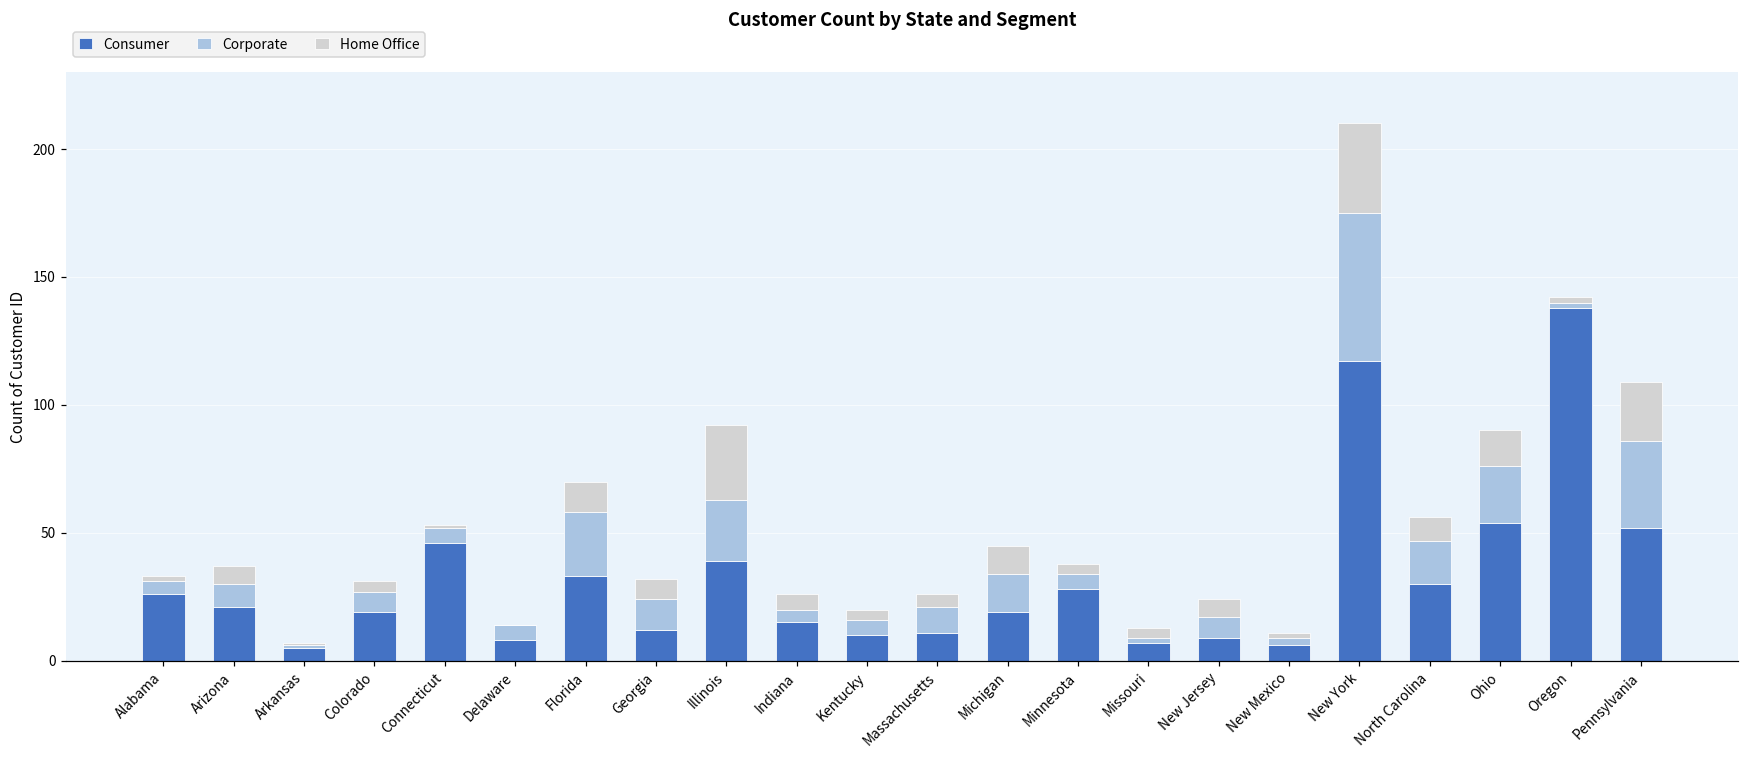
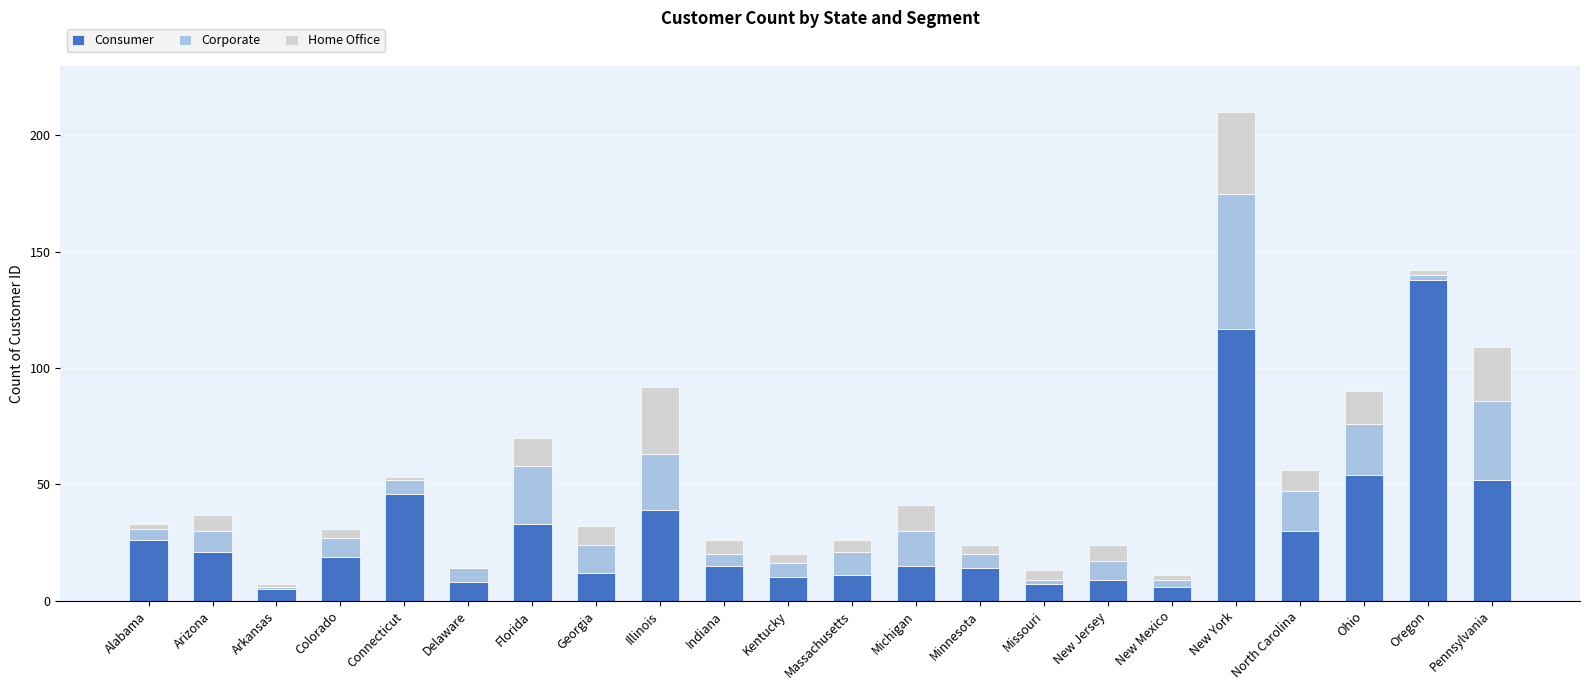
Consumer, Michigan: 19 -> 15
Consumer, Minnesota: 28 -> 14
